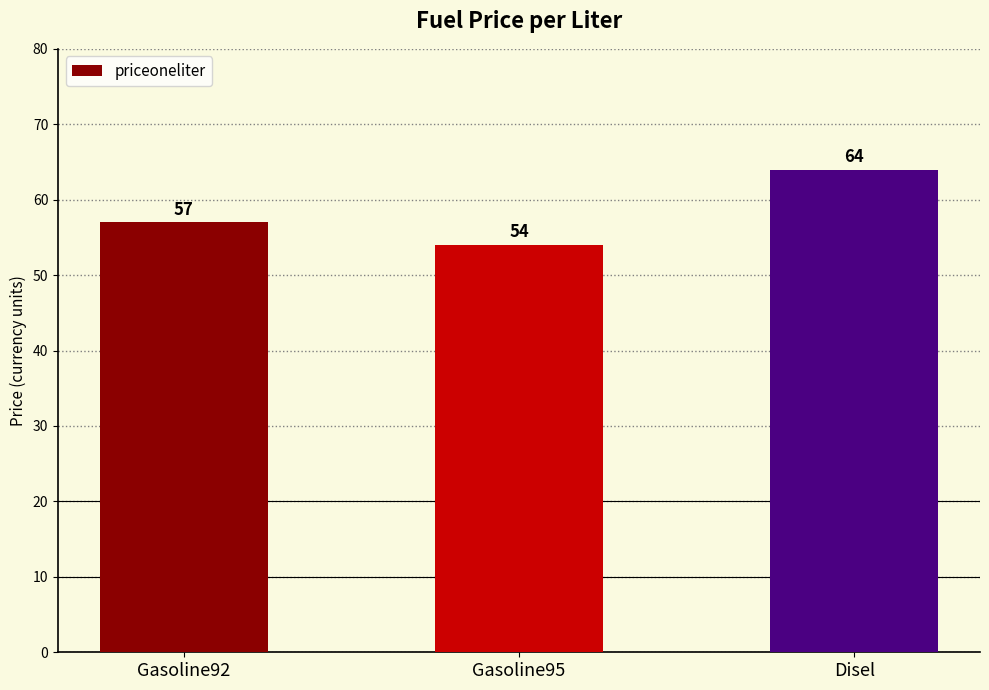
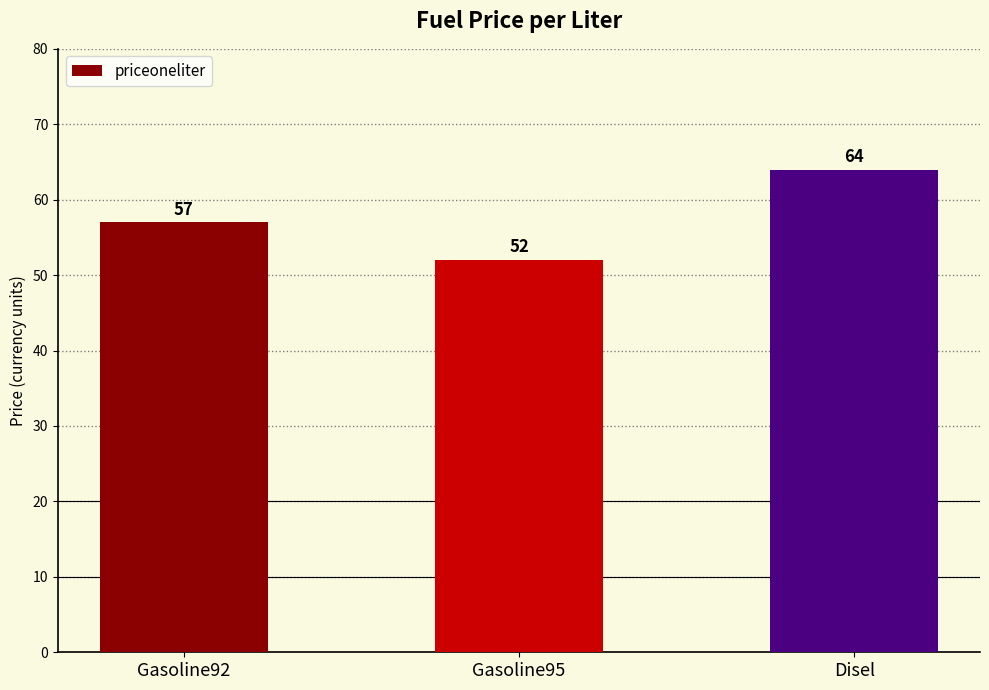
Gasoline95: 54 -> 52
